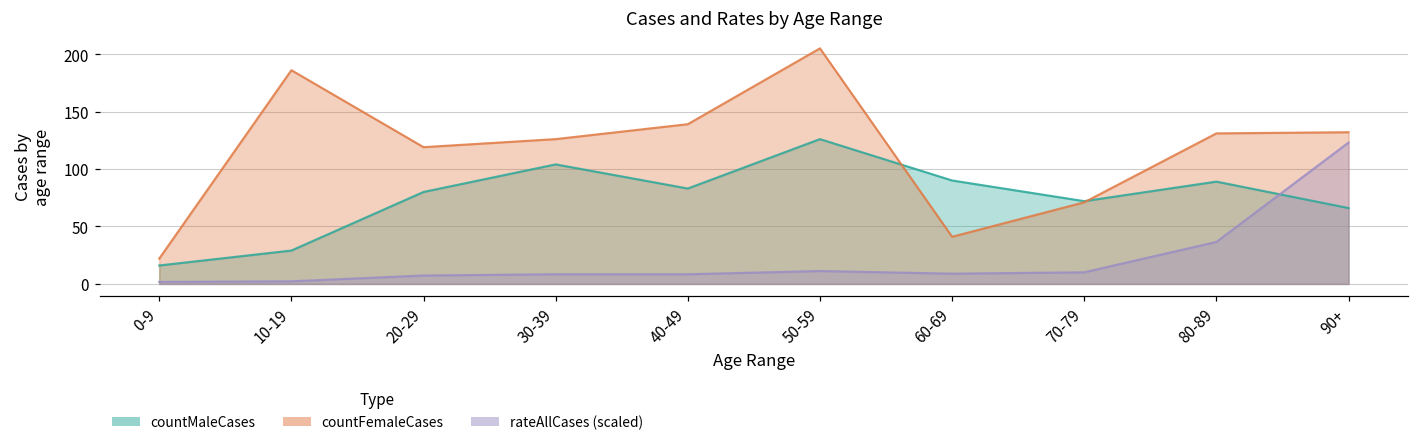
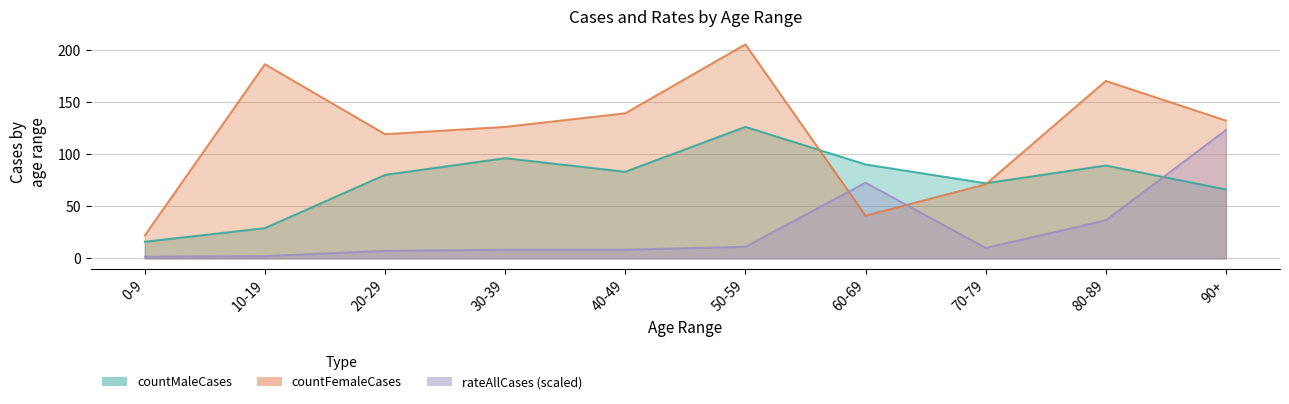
countMaleCases, 30-39: 104 -> 96
rateAllCases (scaled), 60-69: 9 -> 73
countFemaleCases, 80-89: 131 -> 170
